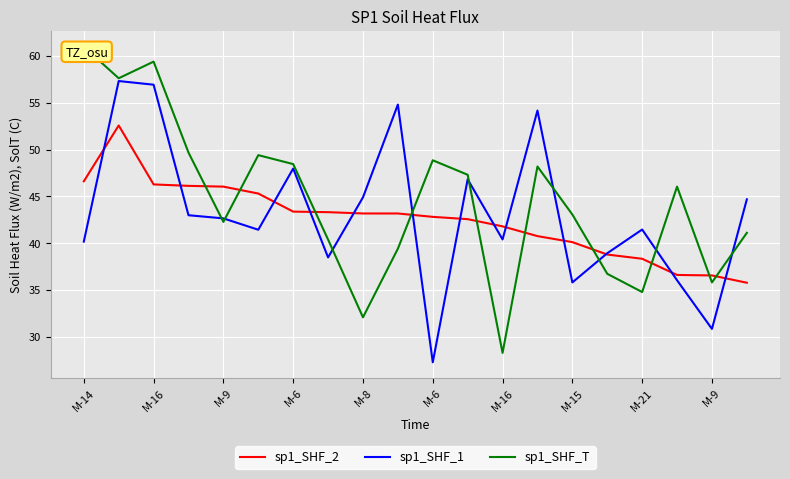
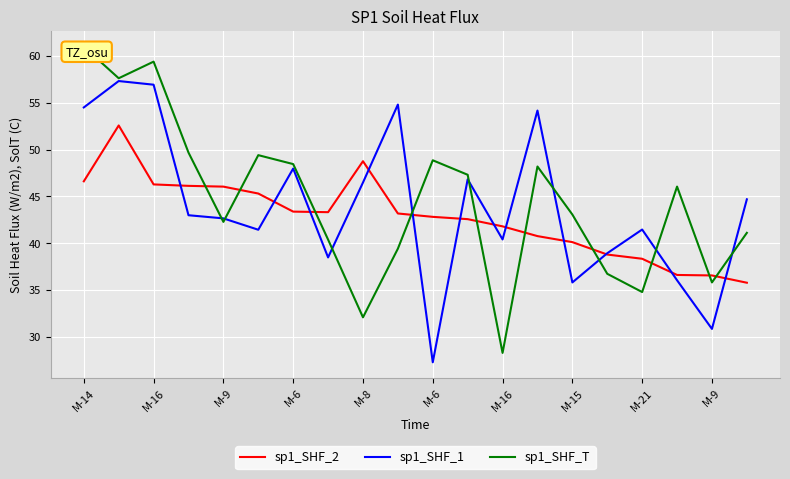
sp1_SHF_1, M-14: 40 -> 54
sp1_SHF_2, M-8: 43 -> 49
sp1_SHF_1, M-8: 45 -> 46
